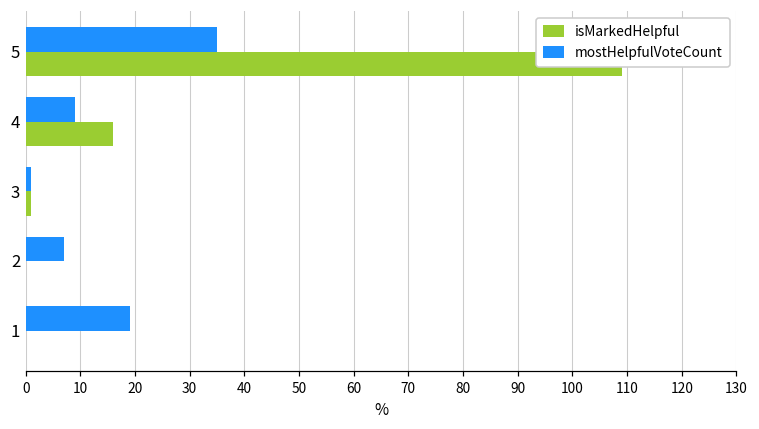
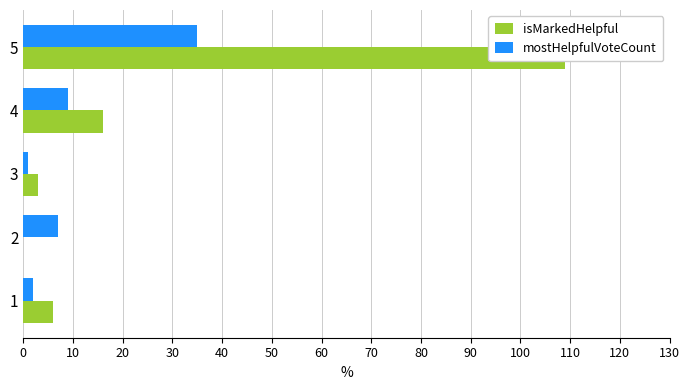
isMarkedHelpful, 3: 1 -> 3
mostHelpfulVoteCount, 1: 19 -> 2
isMarkedHelpful, 1: 0 -> 6
